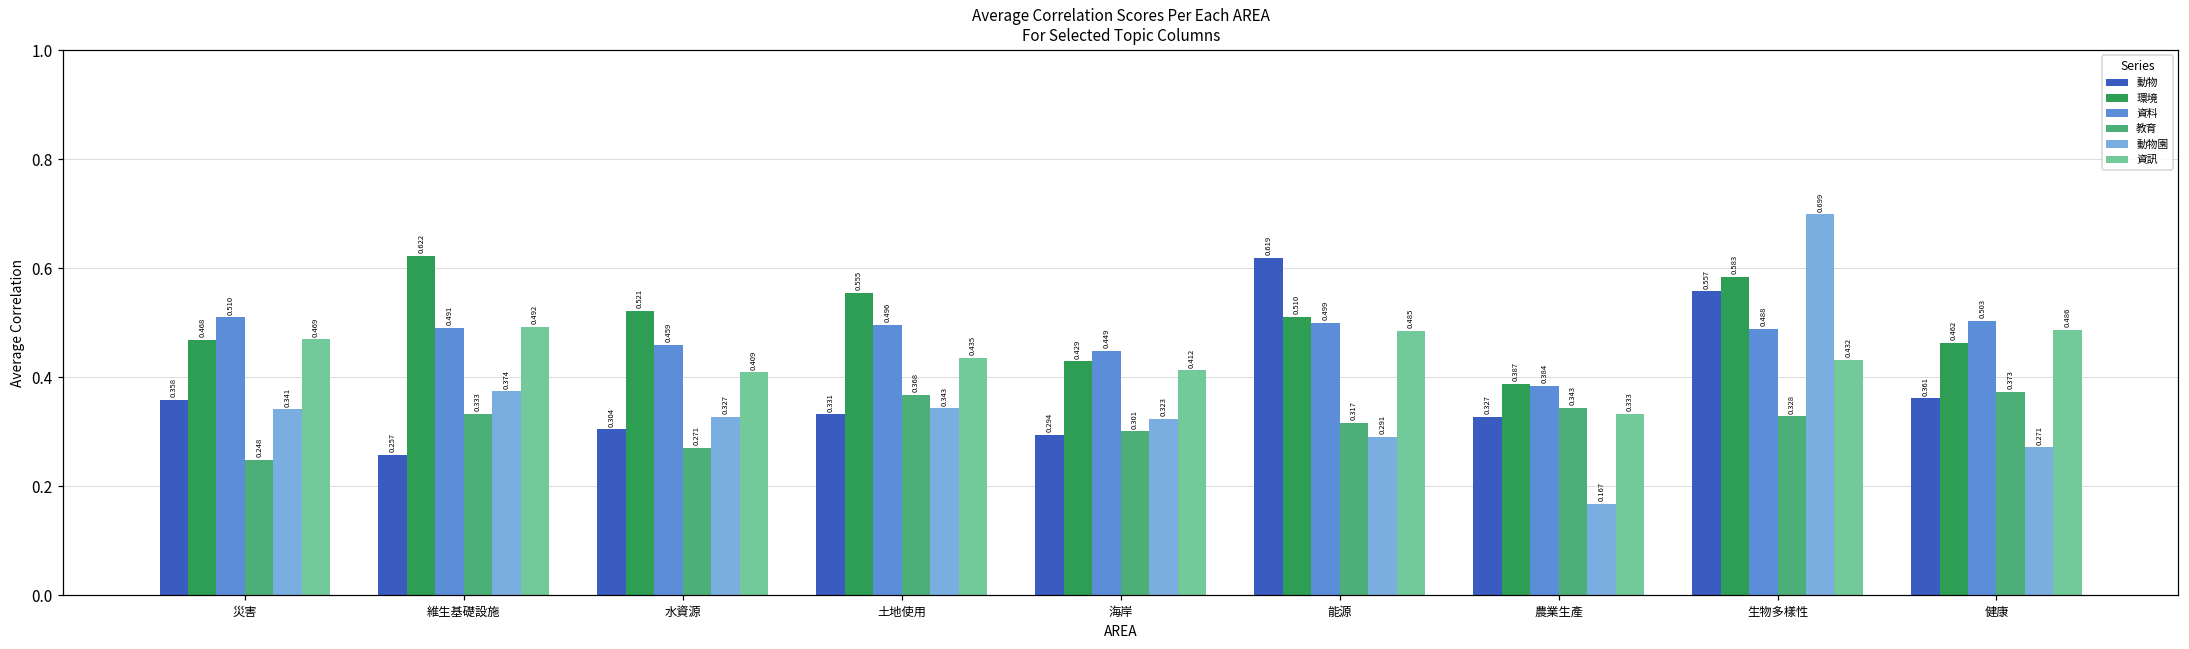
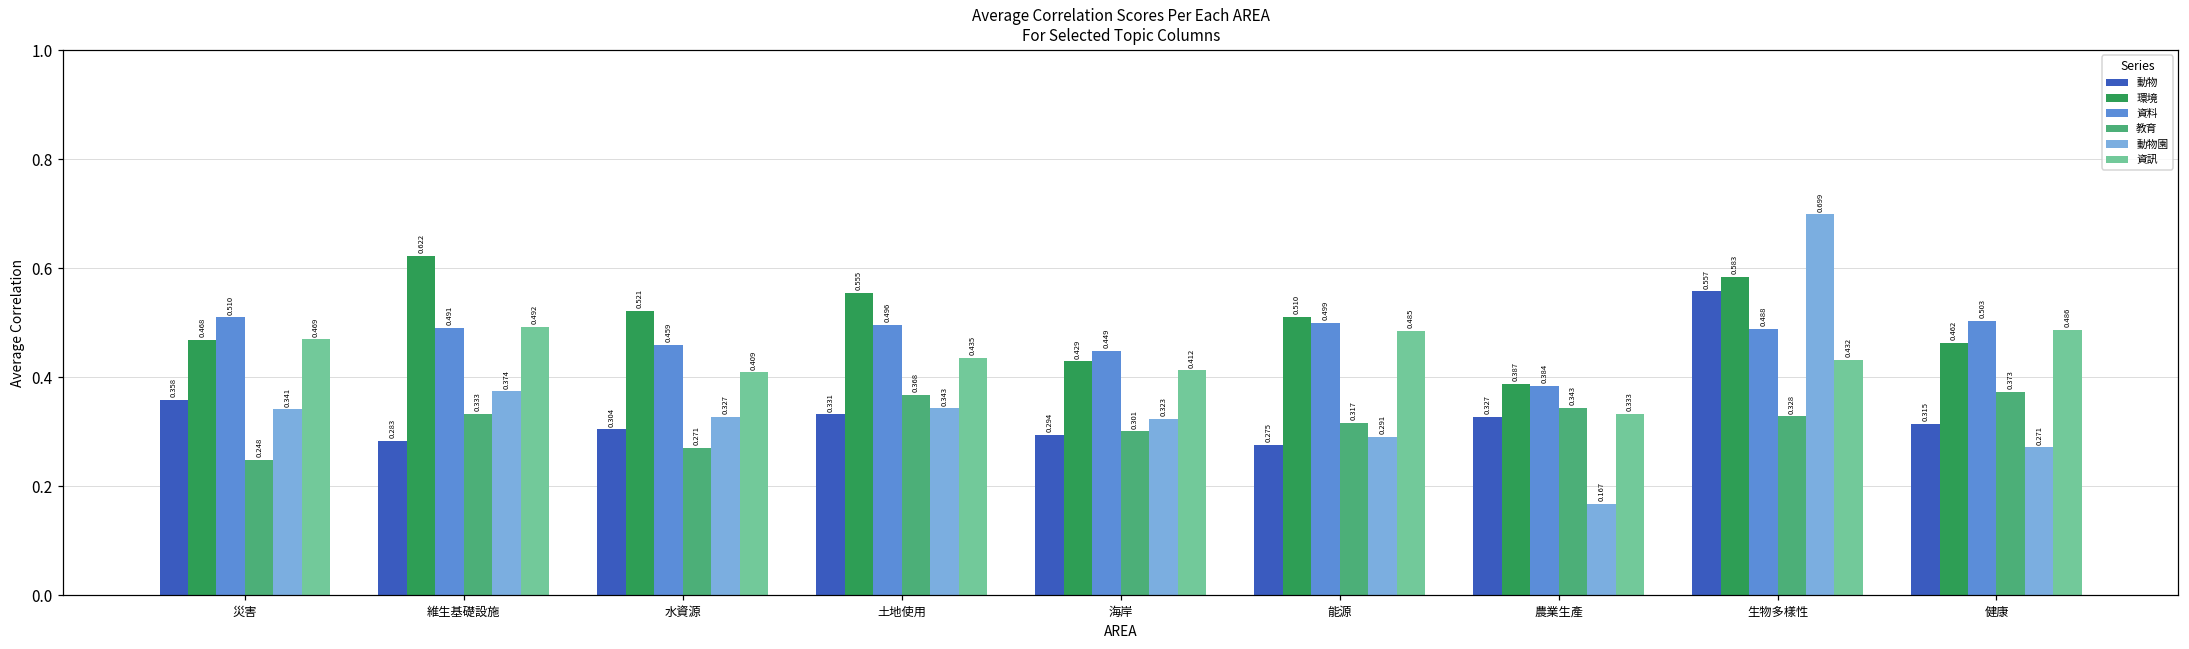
動物, 維生基礎設施: 0.257 -> 0.283
動物, 能源: 0.619 -> 0.275
動物, 健康: 0.361 -> 0.315
